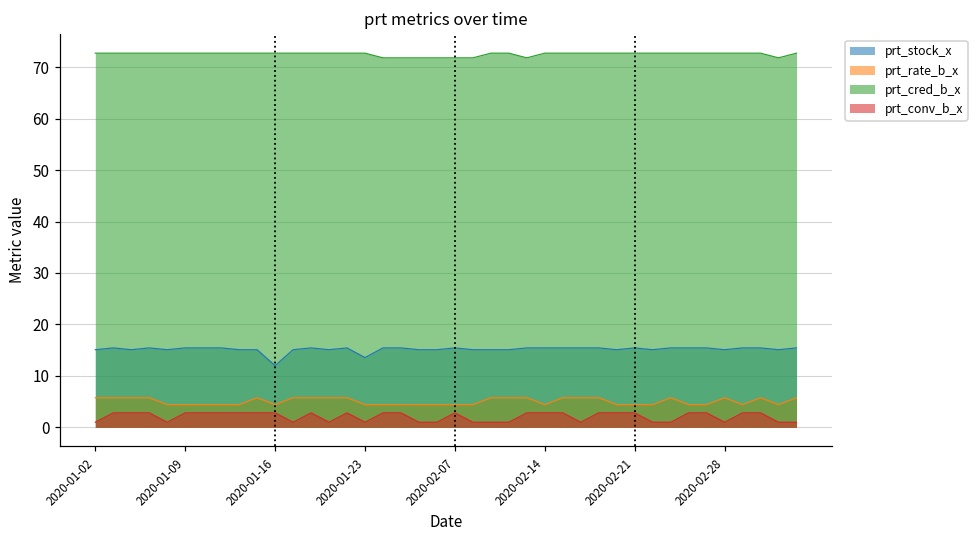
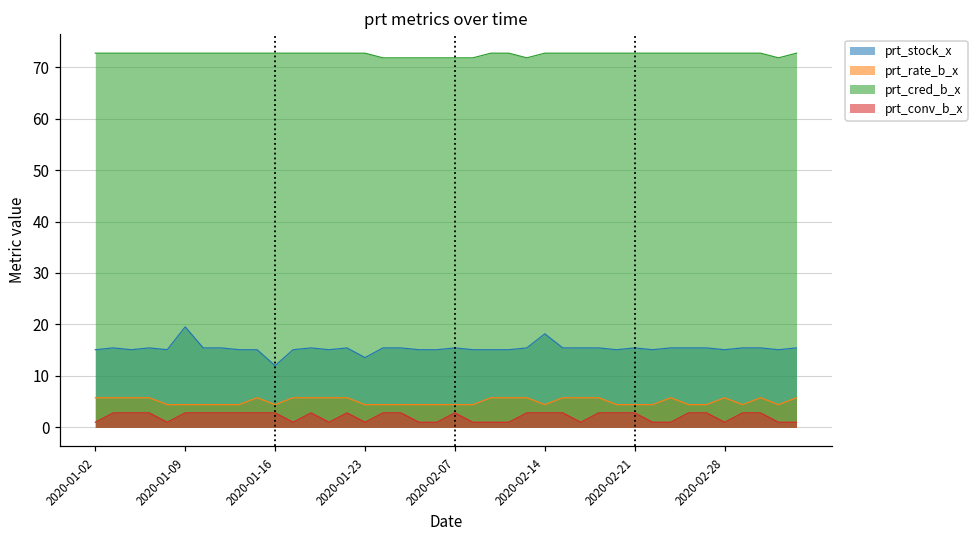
prt_stock_x, 2020-01-09: 15 -> 20
prt_stock_x, 2020-02-14: 15 -> 18
